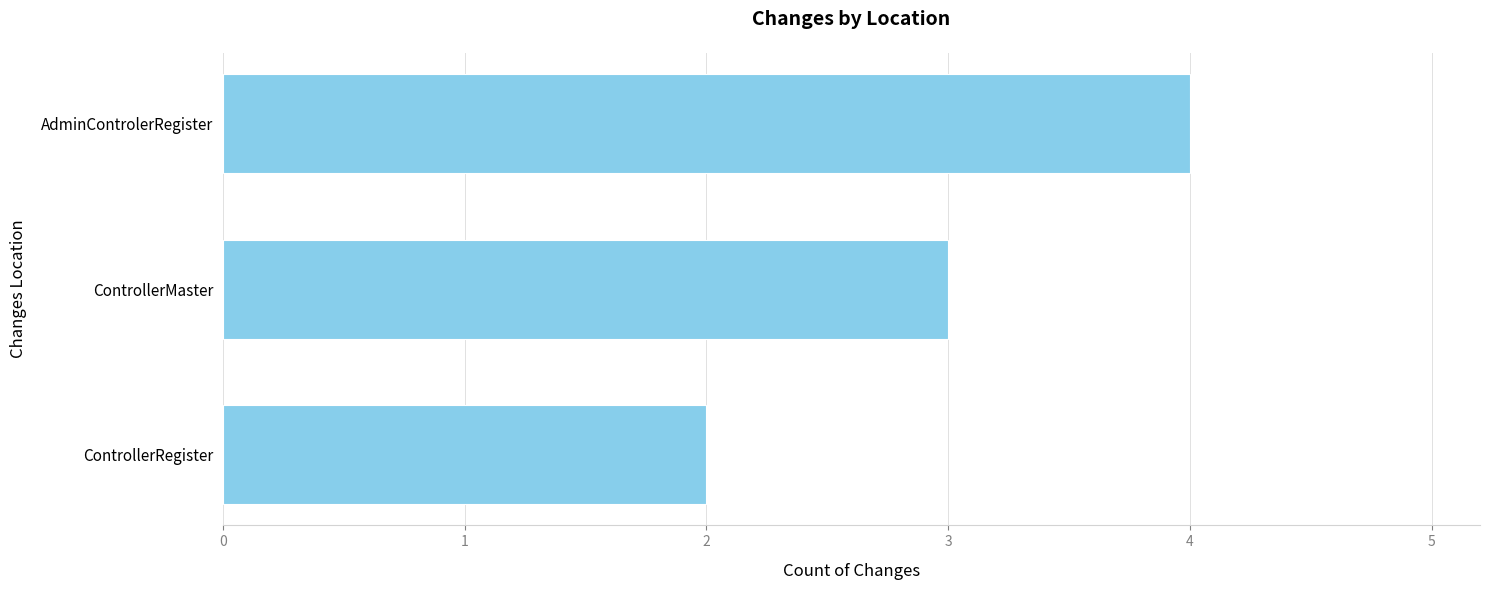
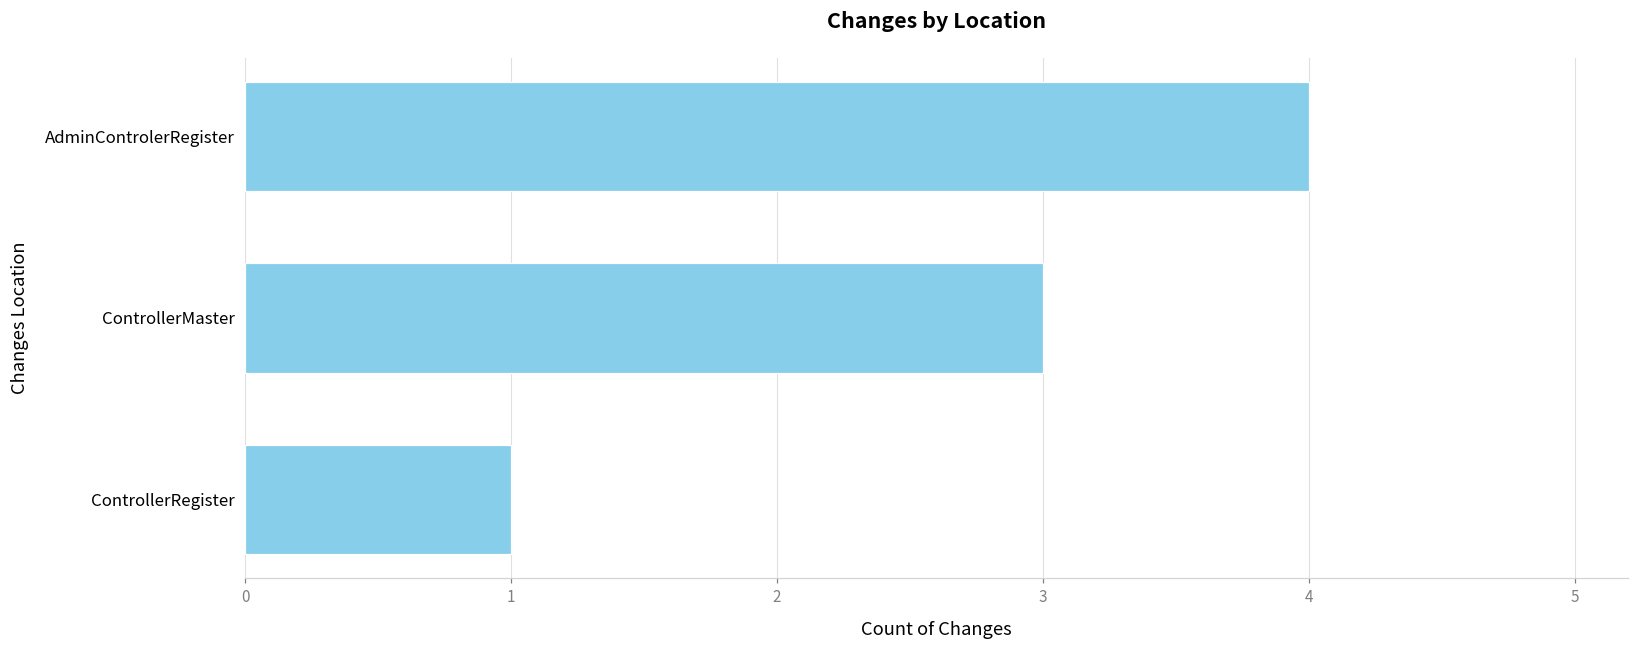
ControllerRegister: 2 -> 1
